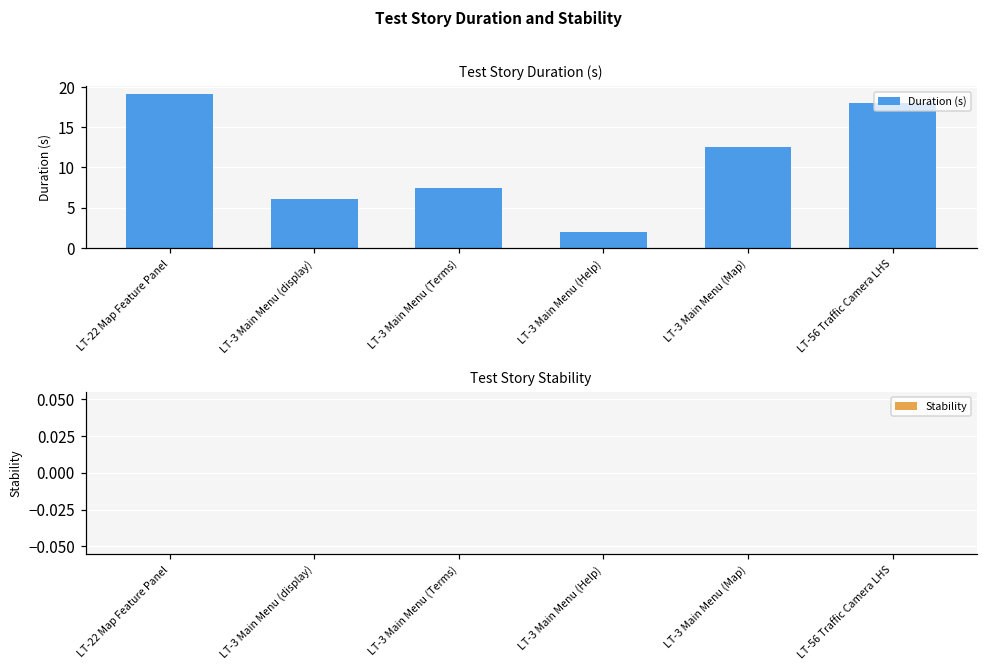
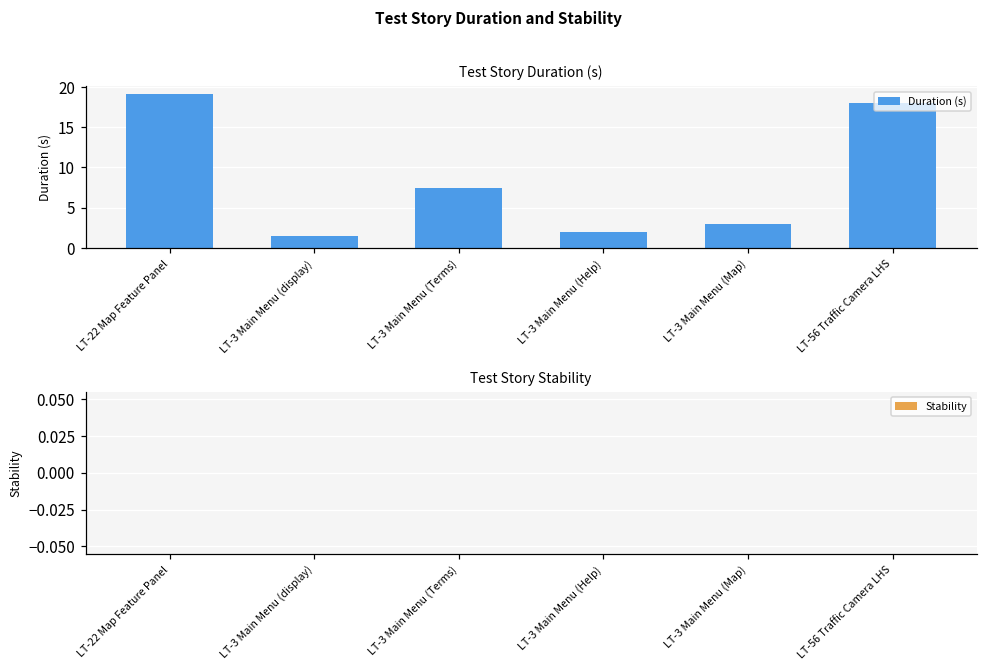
Test Story Duration (s), LT-3 Main Menu (display): 6 -> 1
Test Story Duration (s), LT-3 Main Menu (Map): 13 -> 3
